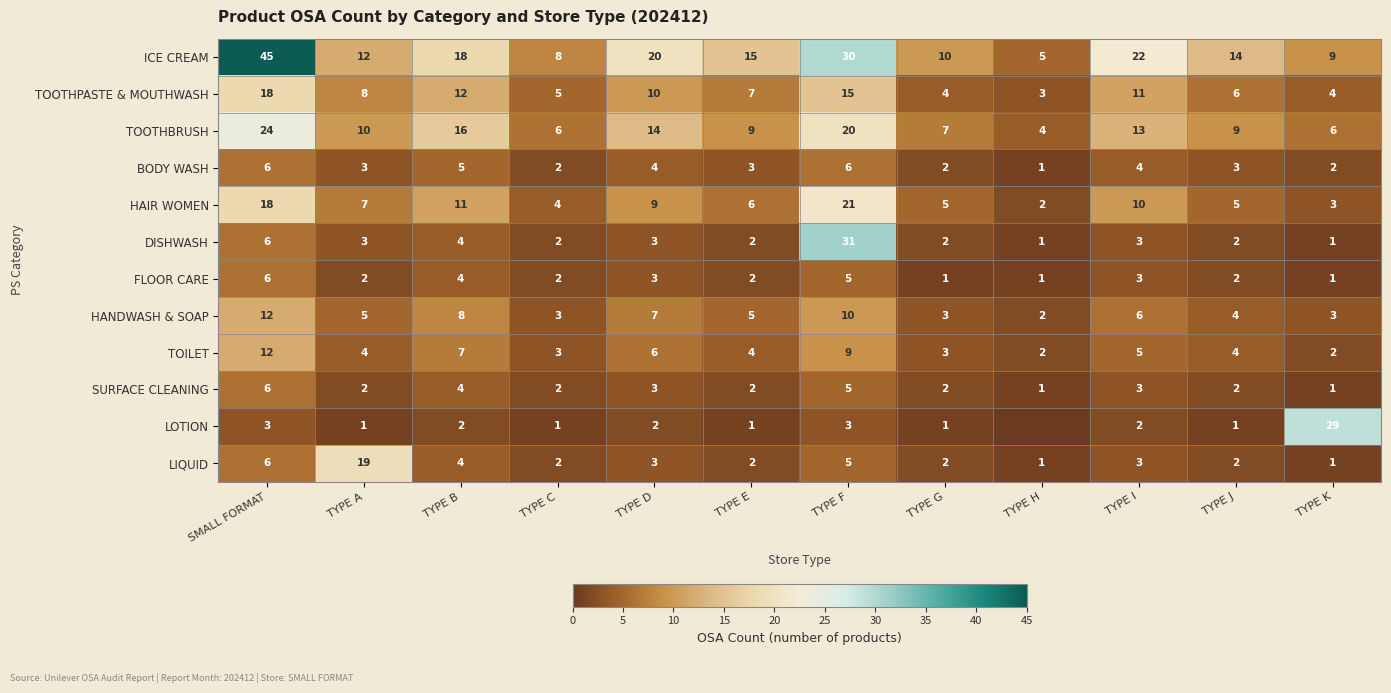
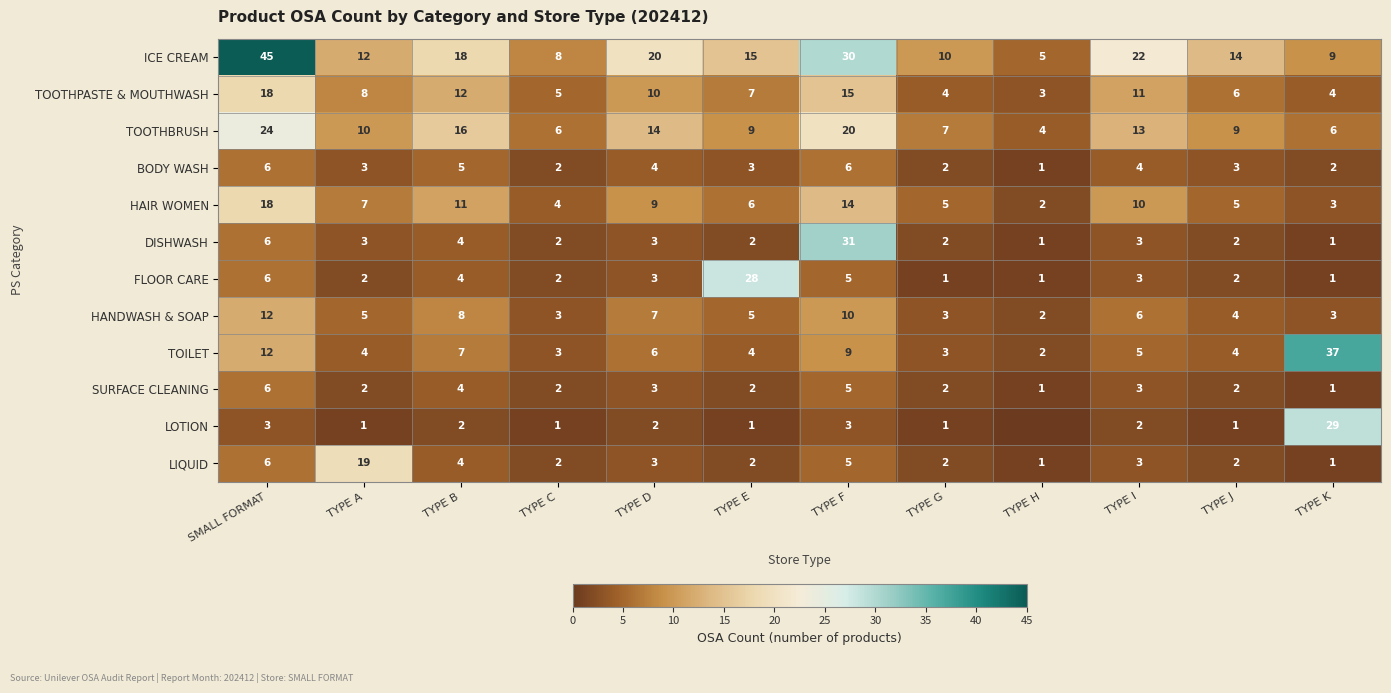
HAIR WOMEN, TYPE F: 21 -> 14
FLOOR CARE, TYPE E: 2 -> 28
TOILET, TYPE K: 2 -> 37
